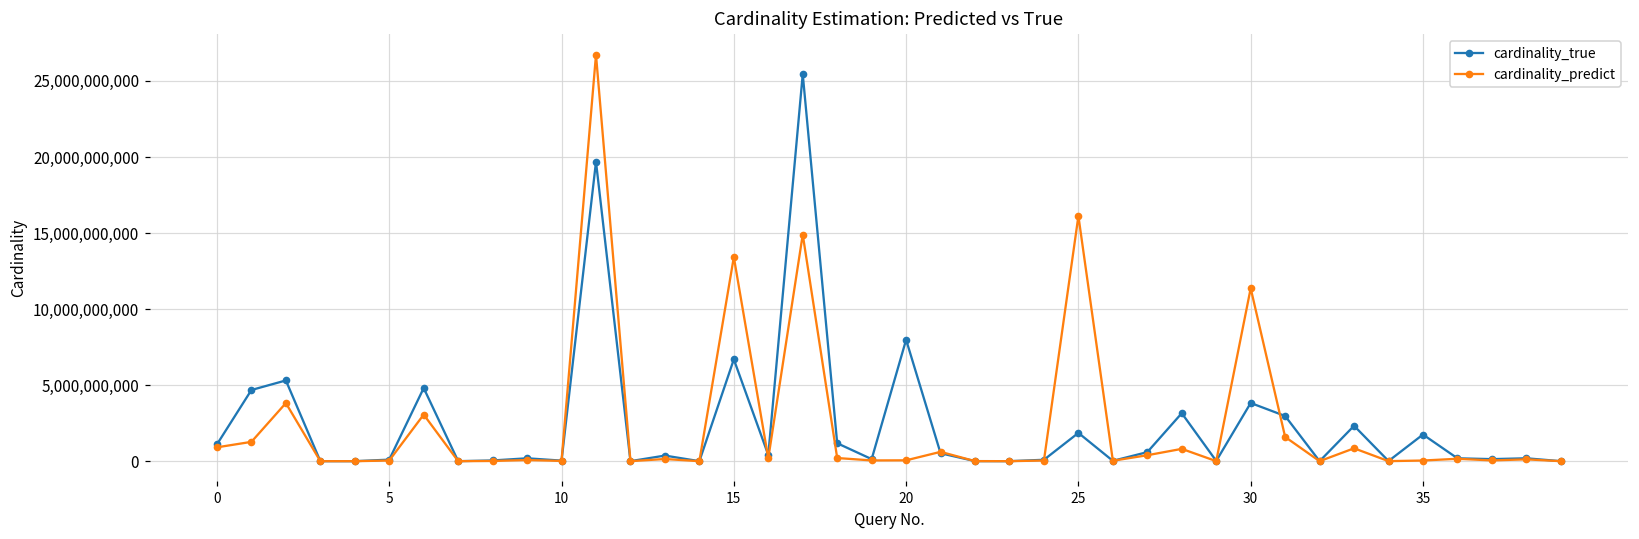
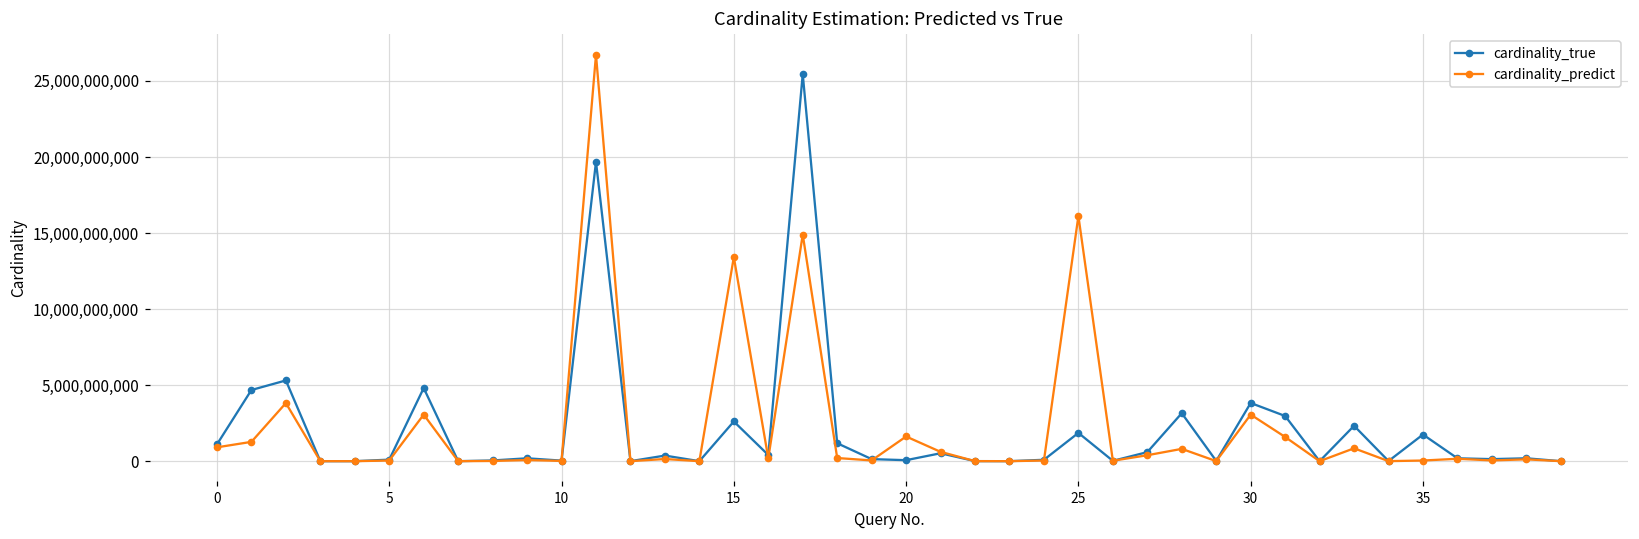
cardinality_true, 15: 6,700,000,000 -> 2,600,000,000
cardinality_true, 20: 8,000,000,000 -> 100,000,000
cardinality_predict, 20: 100,000,000 -> 1,600,000,000
cardinality_predict, 30: 11,400,000,000 -> 3,100,000,000
